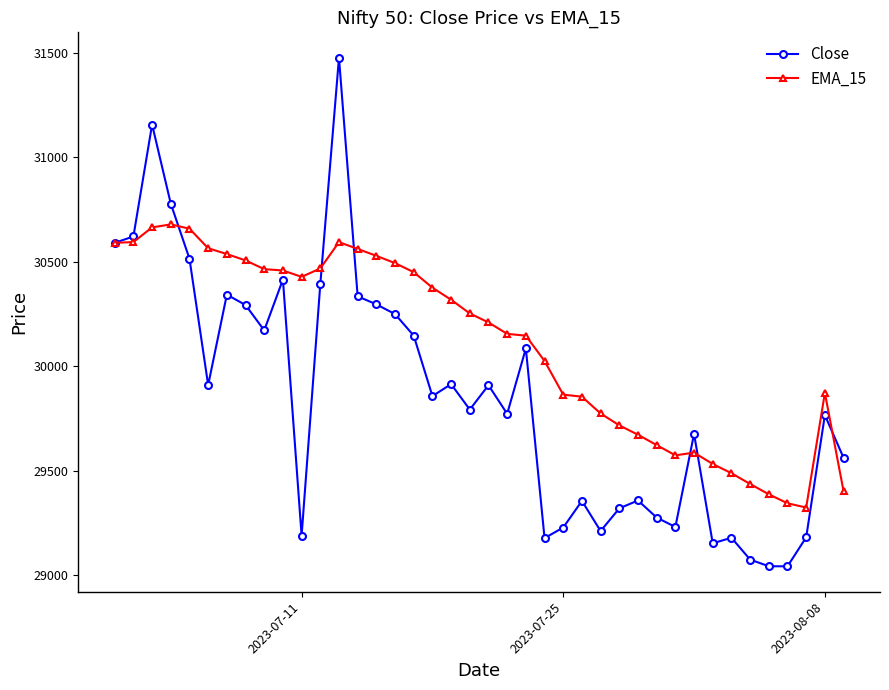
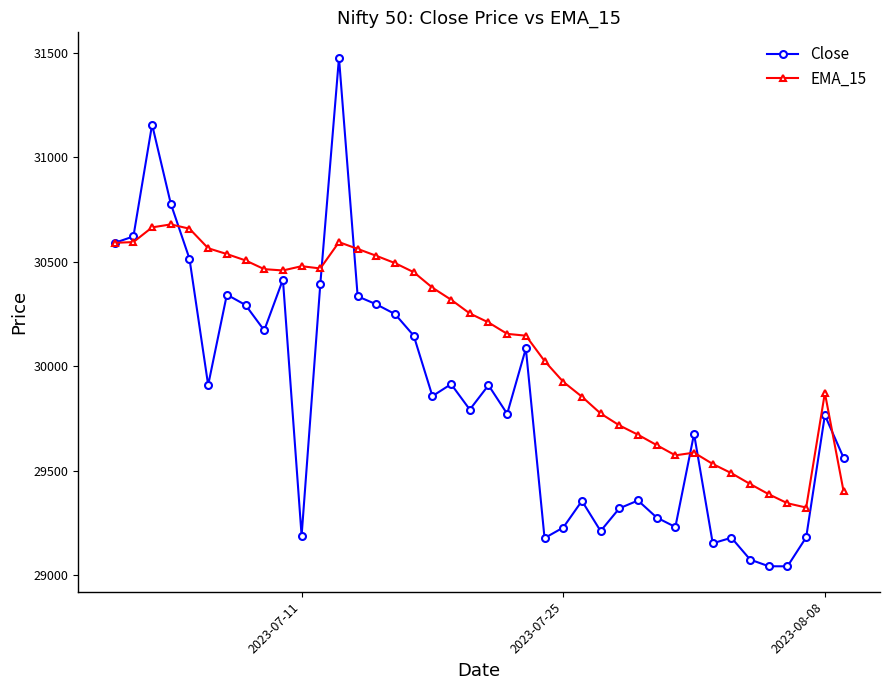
EMA_15, 2023-07-11: 30430 -> 30480
EMA_15, 2023-07-25: 29860 -> 29930
